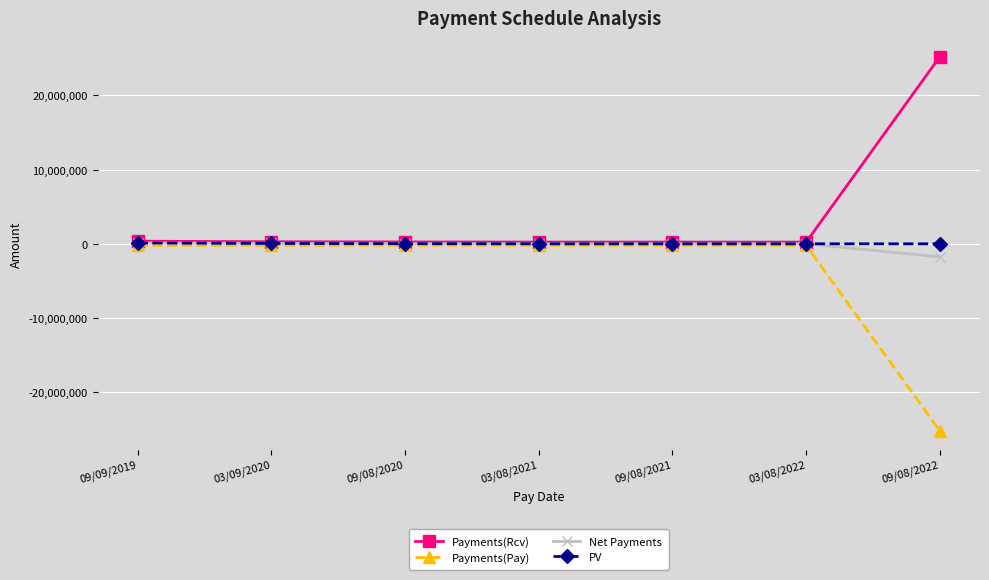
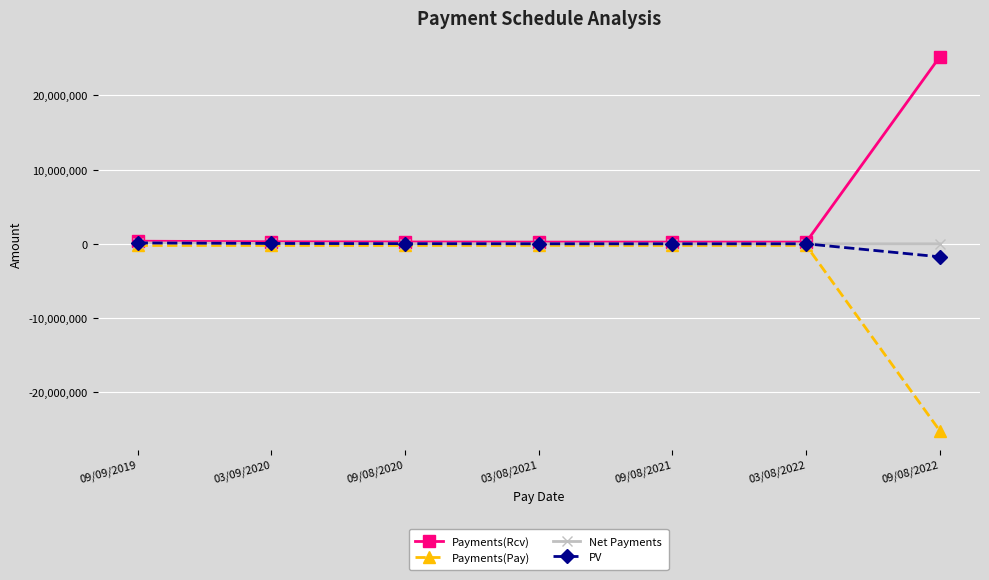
Net Payments, 09/08/2022: -2,000,000 -> 0
PV, 09/08/2022: 0 -> -2,000,000
